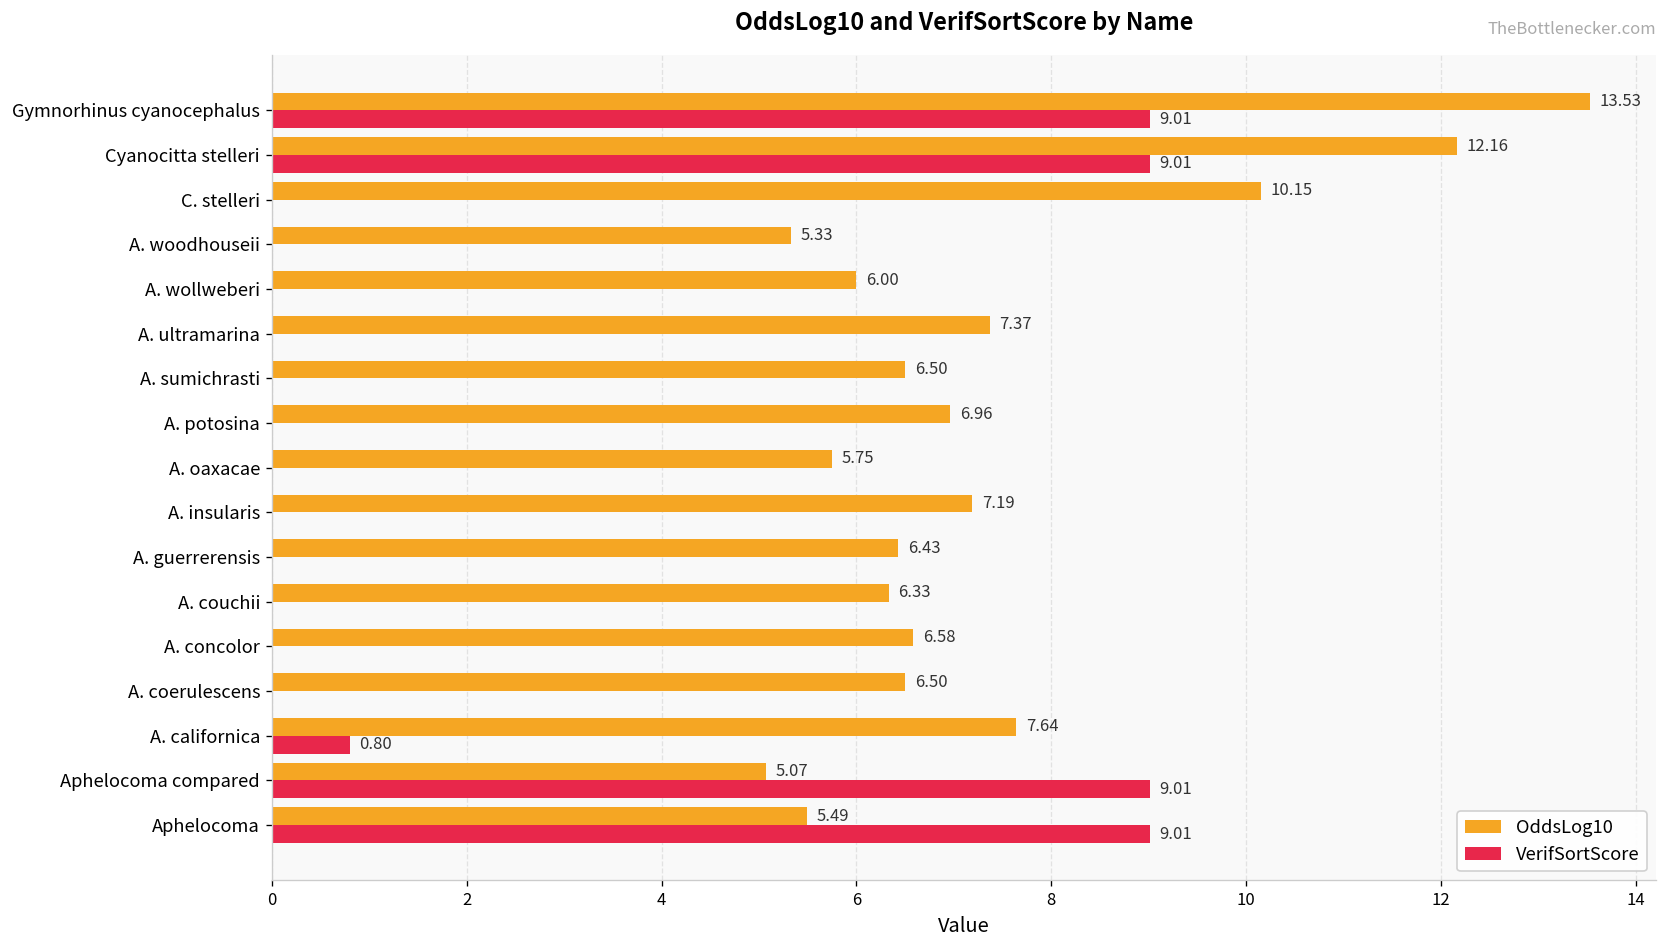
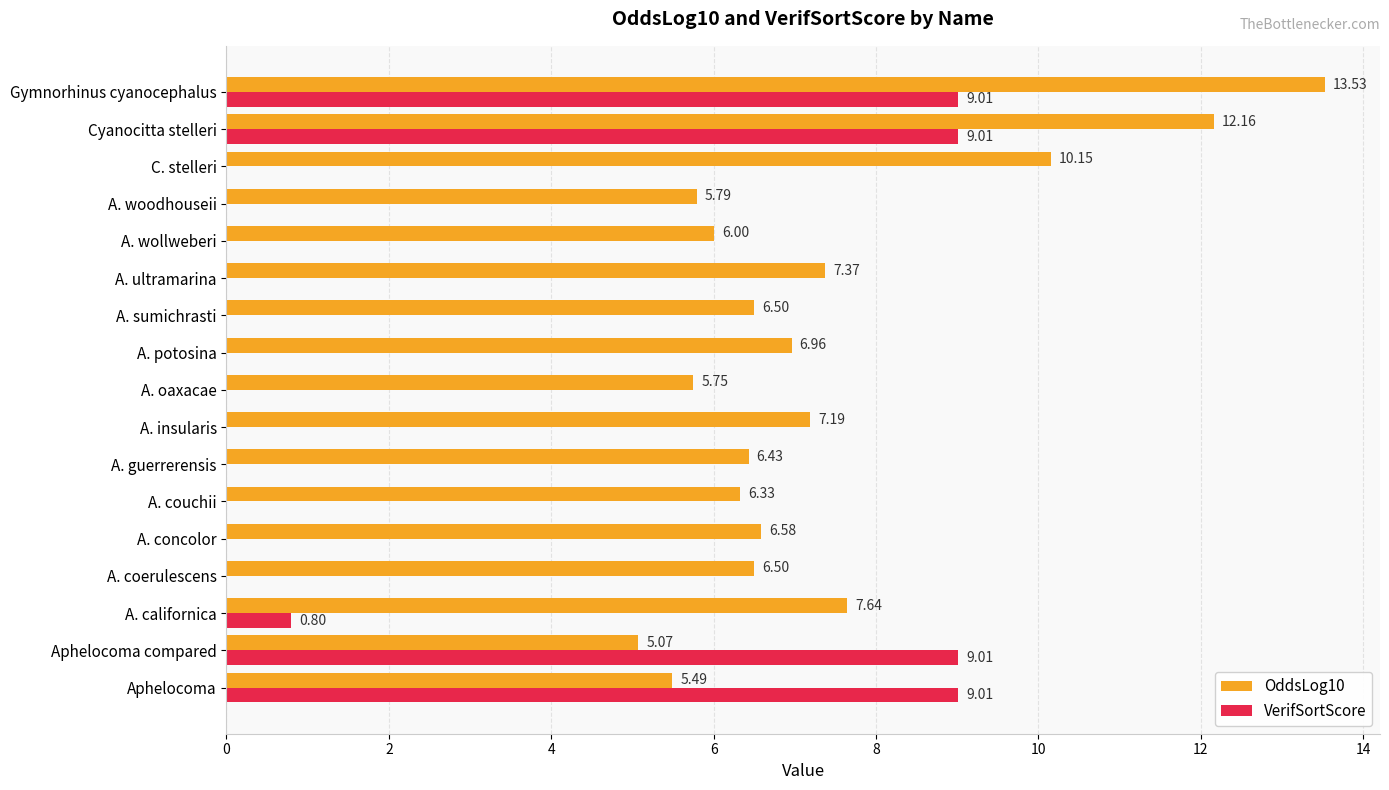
OddsLog10, A. woodhouseii: 5.33 -> 5.79
